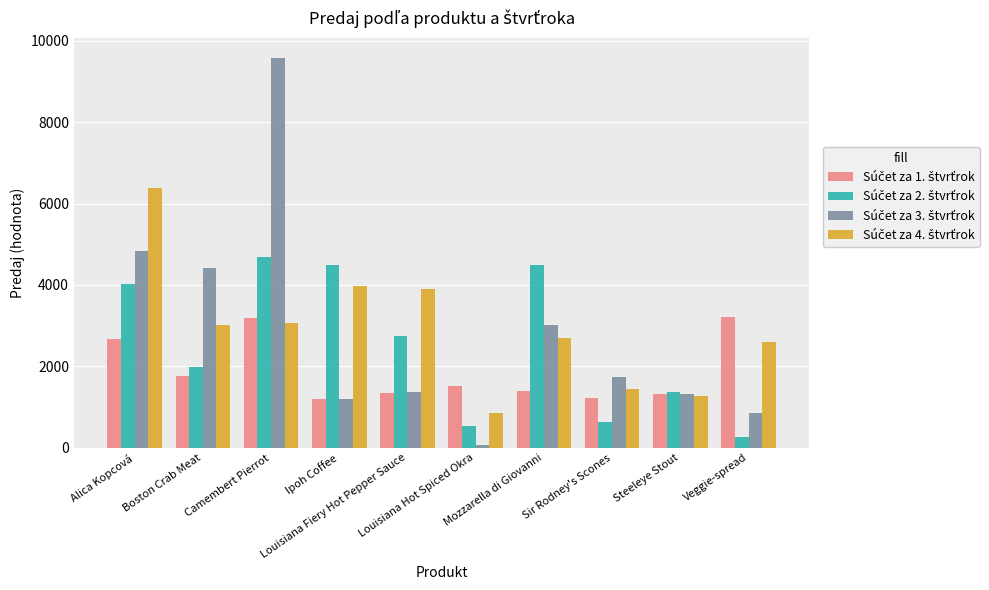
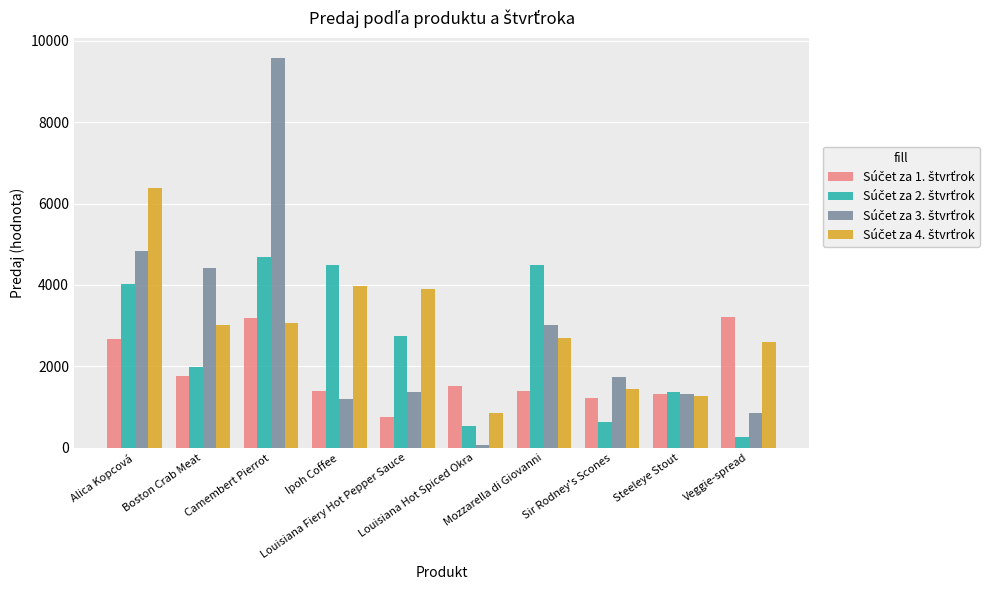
Súčet za 1. štvrťrok, Ipoh Coffee: 1200 -> 1400
Súčet za 1. štvrťrok, Louisiana Fiery Hot Pepper Sauce: 1300 -> 800
